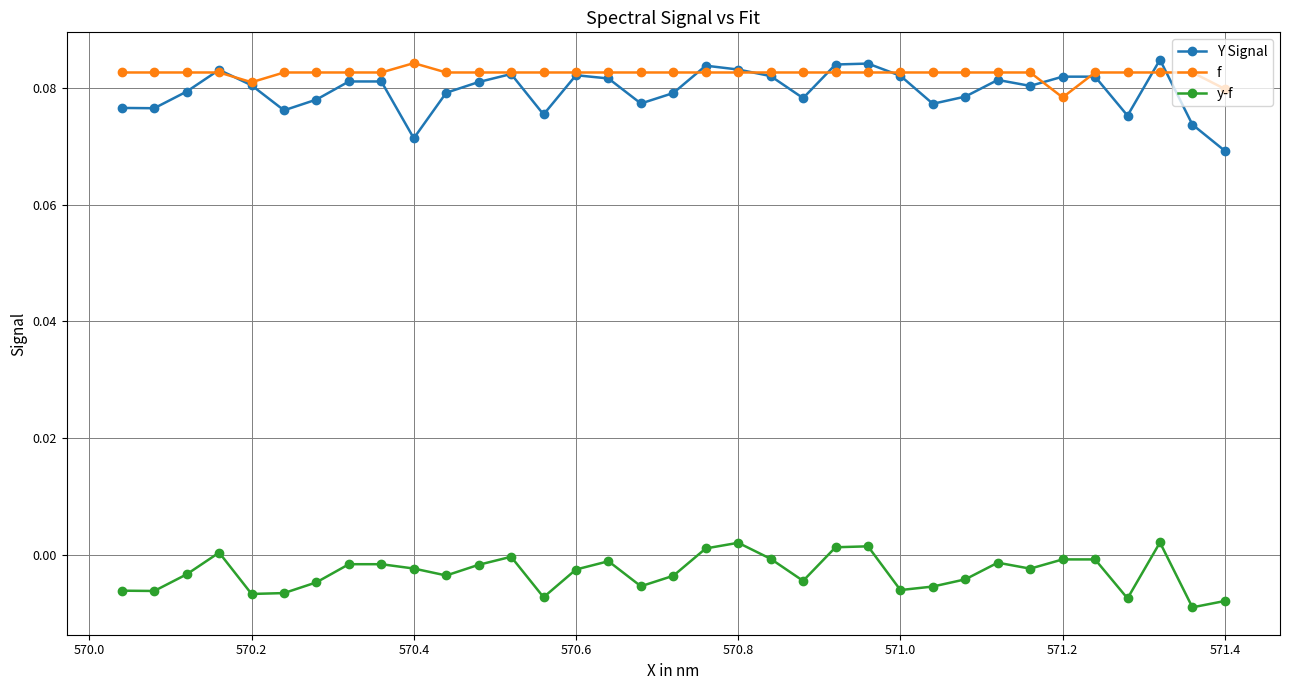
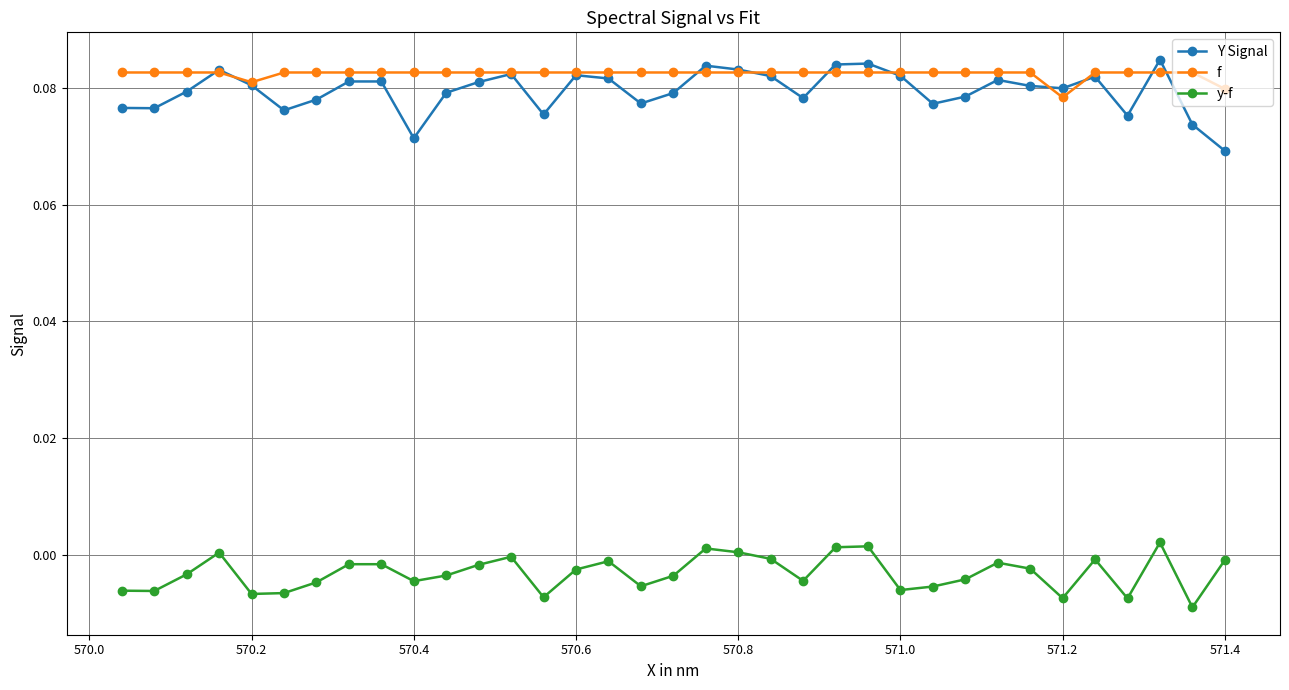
f, 570.4: 0.084 -> 0.083
y-f, 570.4: -0.002 -> -0.004
y-f, 570.8: 0.002 -> 0.001
Y Signal, 571.2: 0.082 -> 0.080
y-f, 571.2: -0.001 -> -0.007
y-f, 571.4: -0.008 -> -0.001
